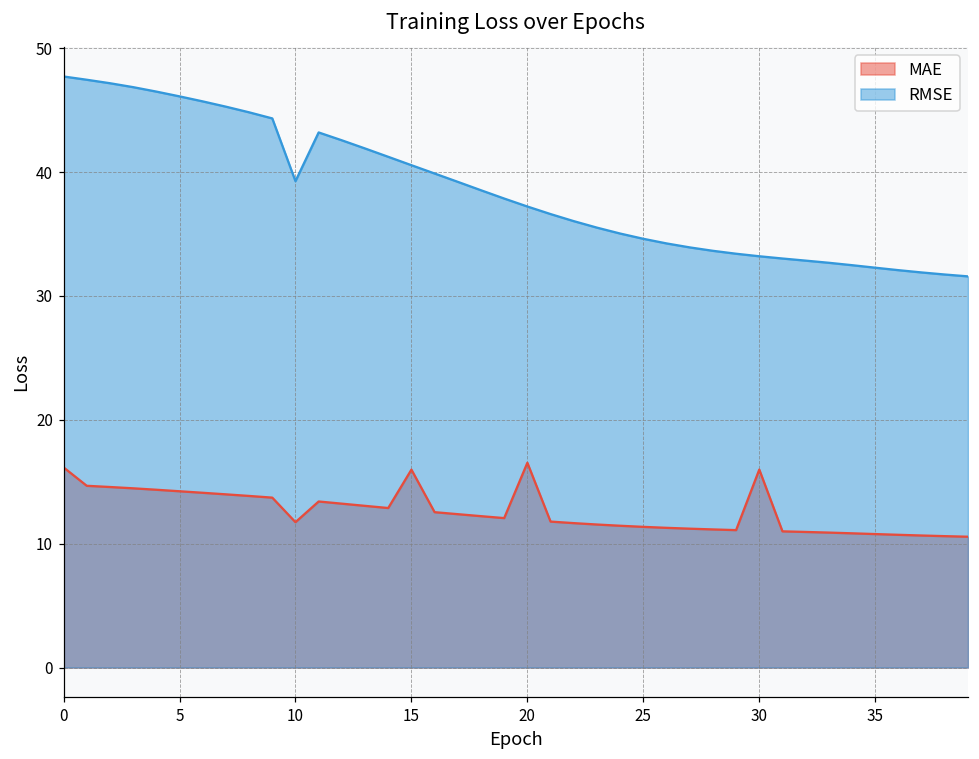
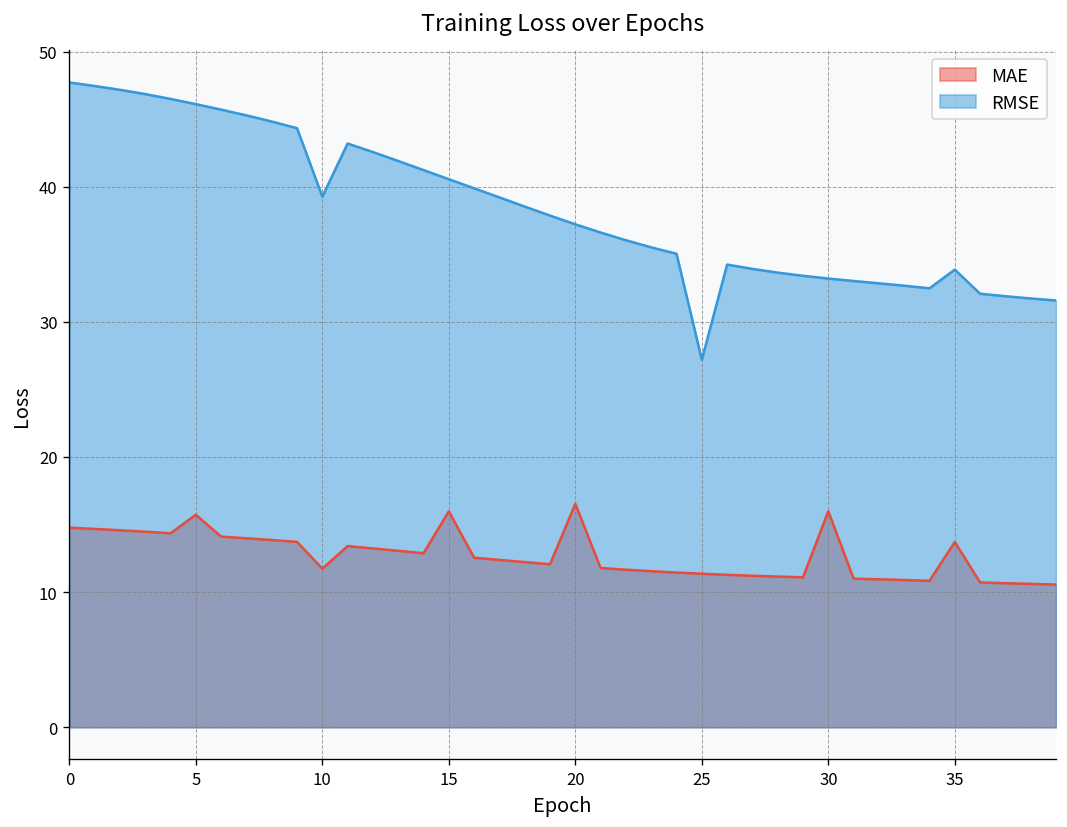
MAE, 0: 16.2 -> 14.8
MAE, 5: 14.2 -> 15.7
RMSE, 25: 34.6 -> 27.2
MAE, 35: 10.8 -> 13.7
RMSE, 35: 32.3 -> 33.9
